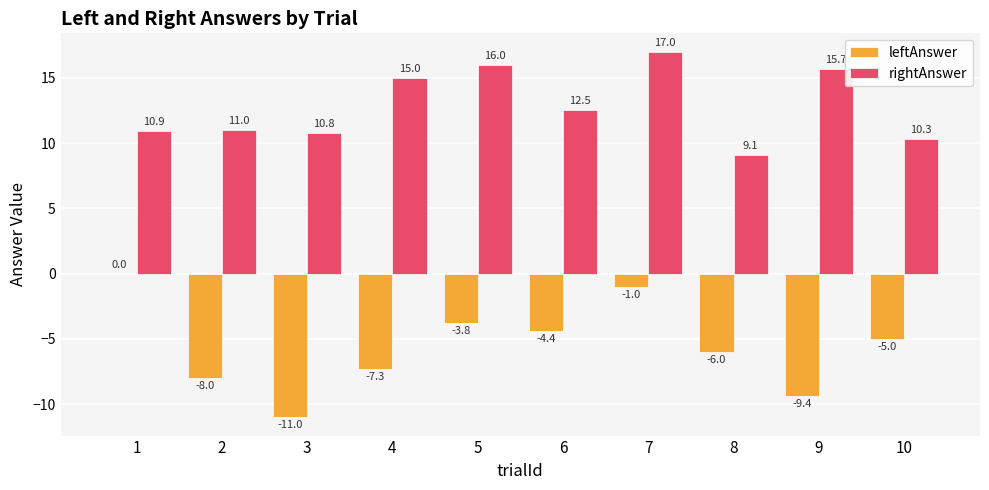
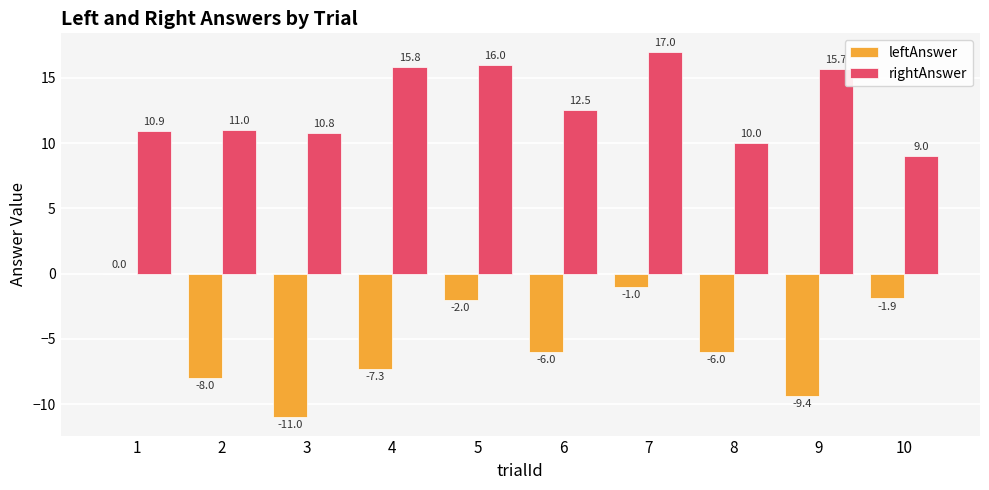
rightAnswer, 4: 15.0 -> 15.8
leftAnswer, 5: -3.8 -> -2.0
leftAnswer, 6: -4.4 -> -6.0
rightAnswer, 8: 9.1 -> 10.0
leftAnswer, 10: -5.0 -> -1.9
rightAnswer, 10: 10.3 -> 9.0
